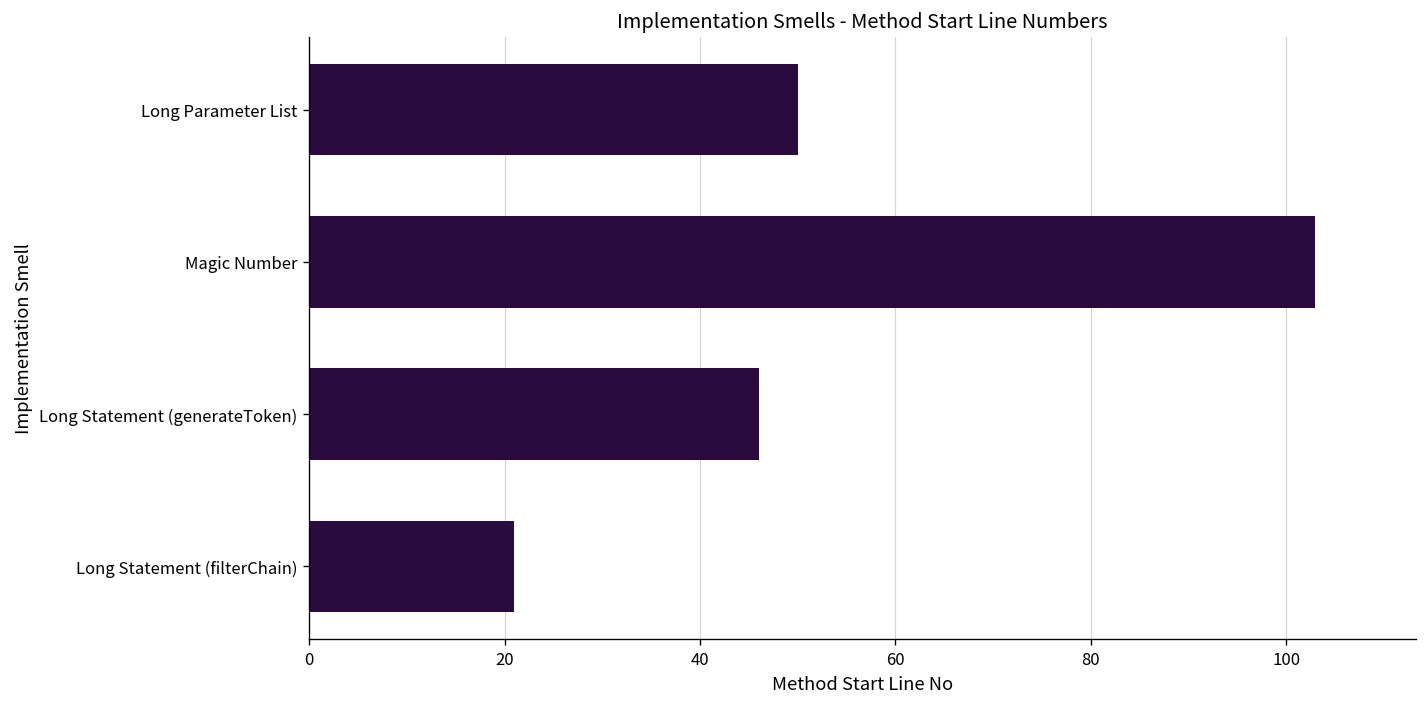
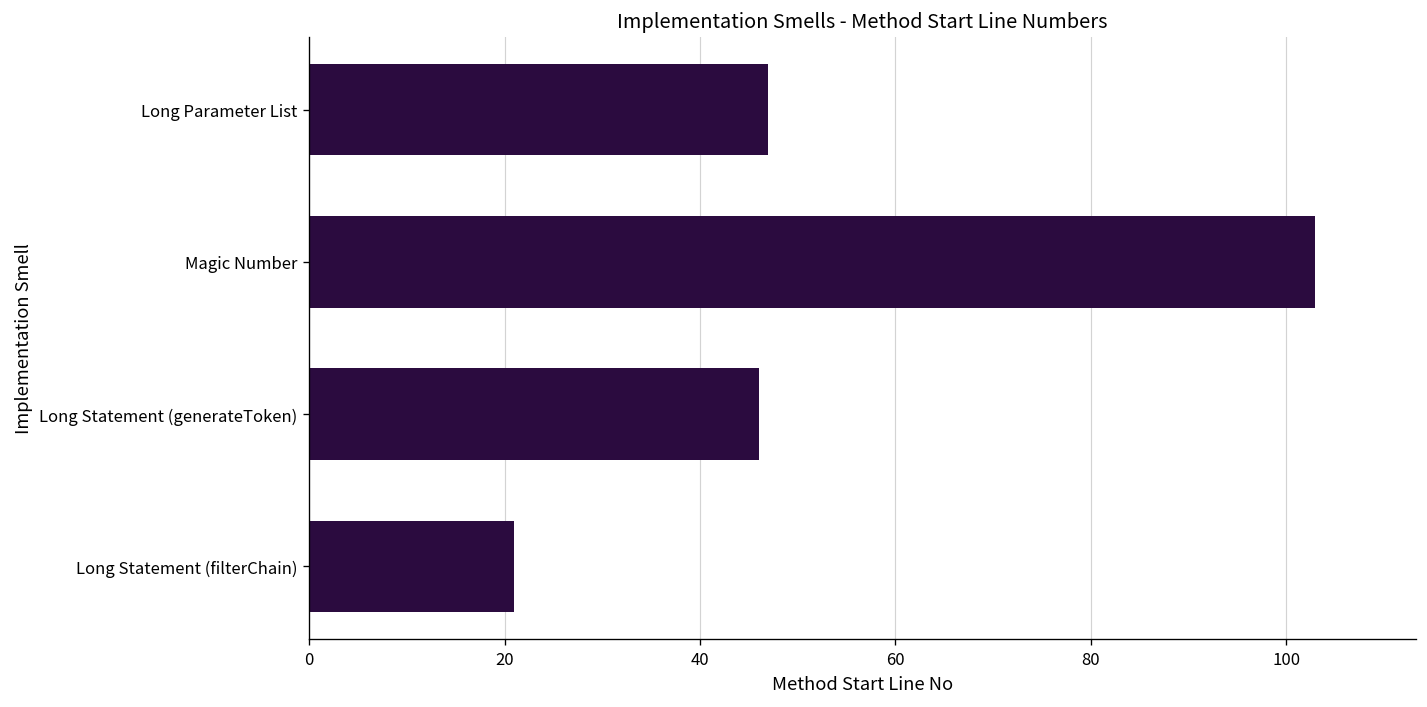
Long Parameter List: 50 -> 47
